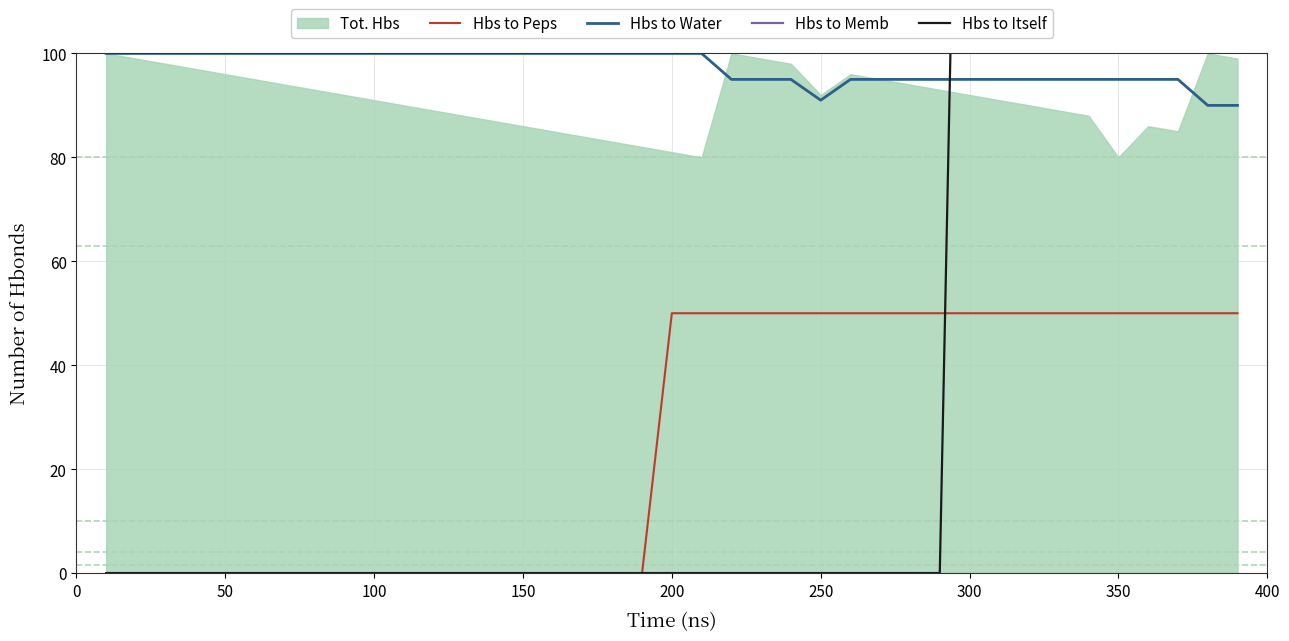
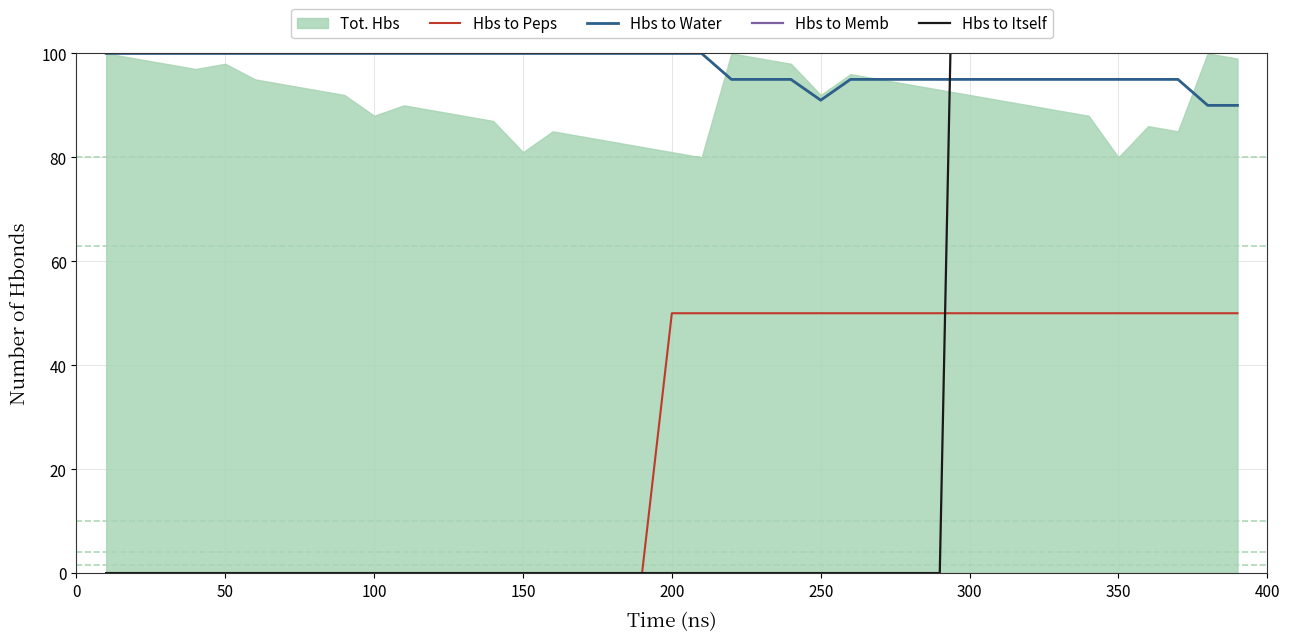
Tot. Hbs, 50: 96 -> 98
Tot. Hbs, 100: 91 -> 88
Tot. Hbs, 150: 86 -> 81
